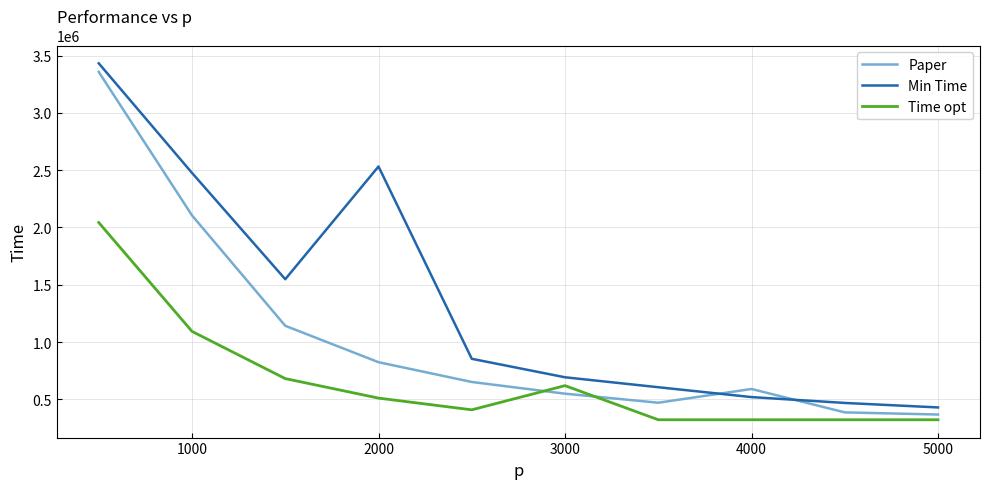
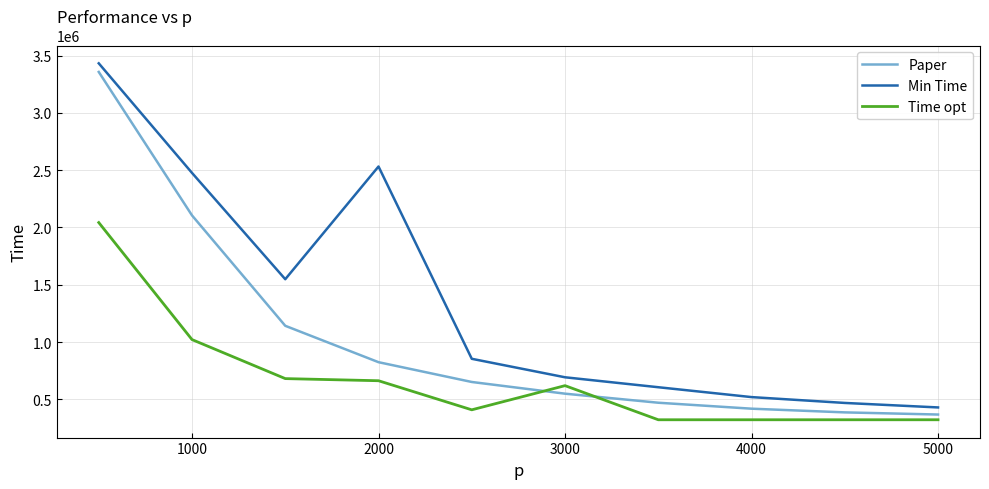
Time opt, 1000: 1090000 -> 1020000
Time opt, 2000: 510000 -> 660000
Paper, 4000: 590000 -> 420000
